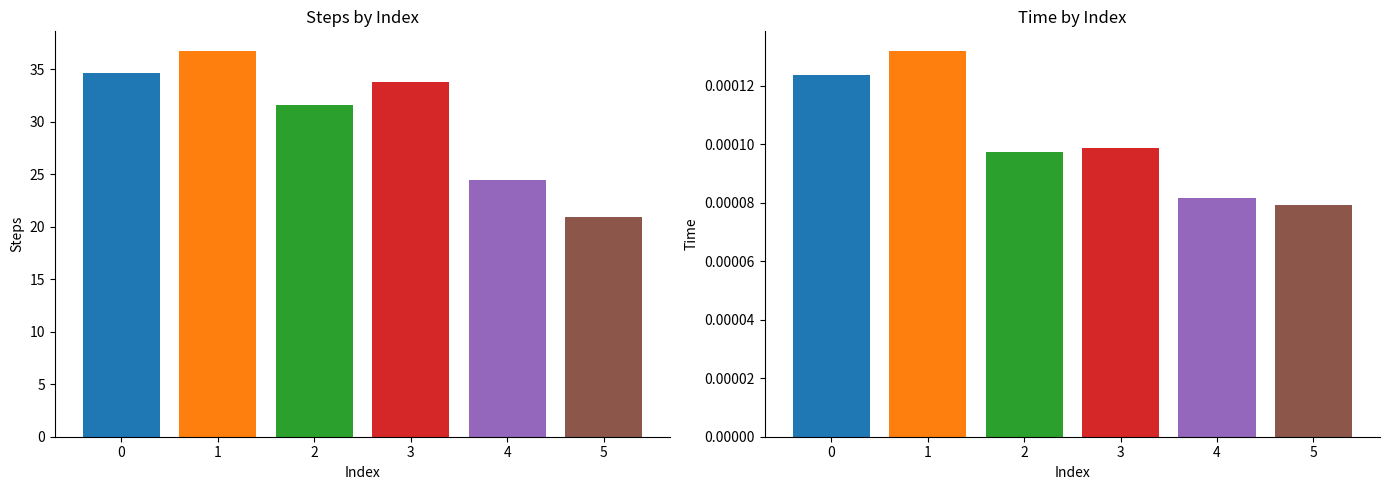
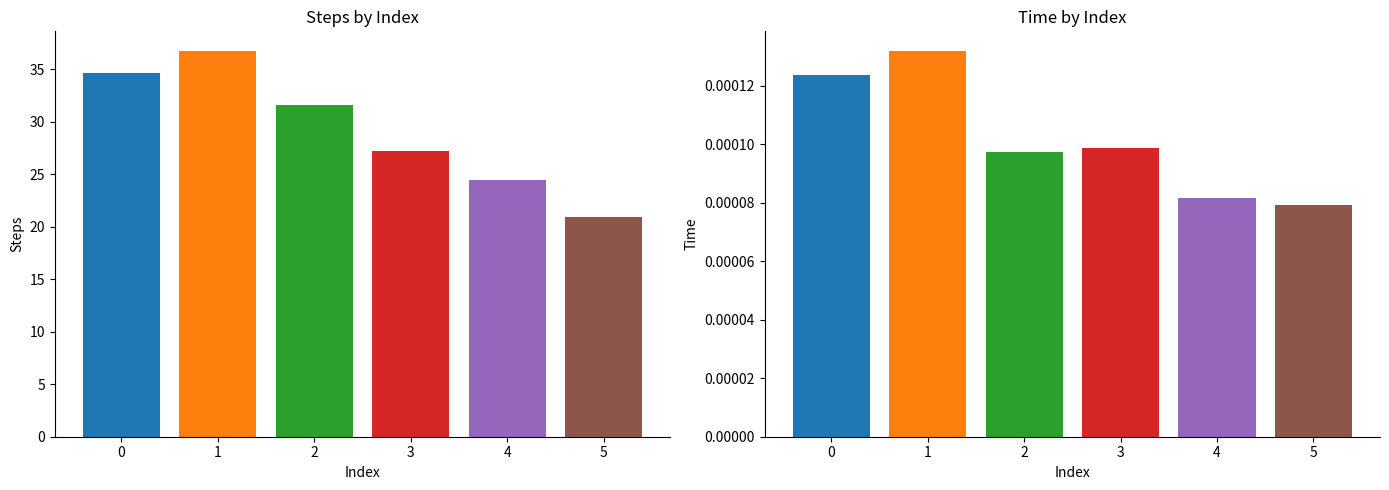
Steps by Index, 3: 33.8 -> 27.3
